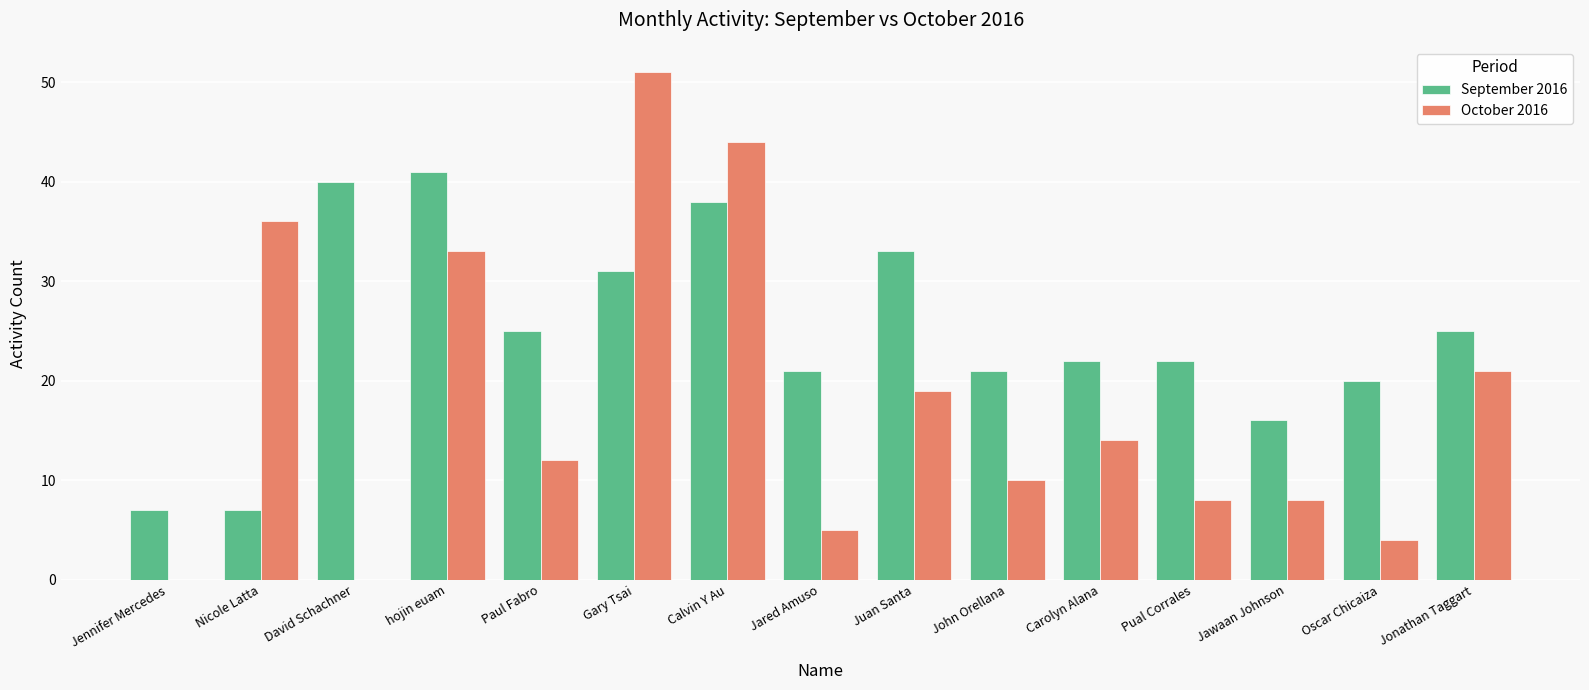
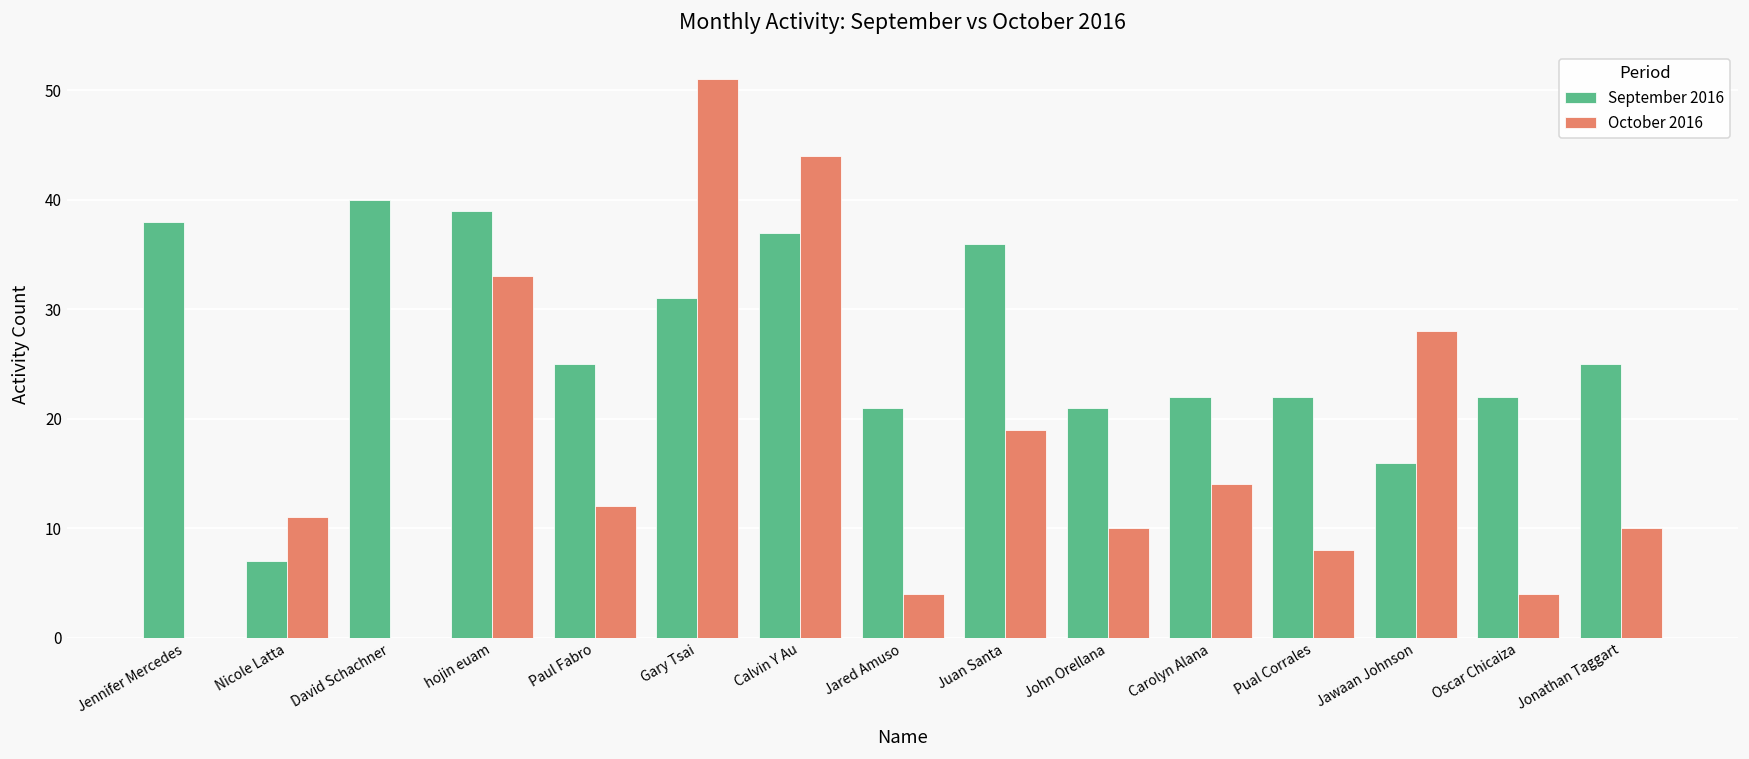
September 2016, Jennifer Mercedes: 7 -> 38
October 2016, Nicole Latta: 36 -> 11
September 2016, hojin euam: 41 -> 39
September 2016, Calvin Y Au: 38 -> 37
October 2016, Jared Amuso: 5 -> 4
September 2016, Juan Santa: 33 -> 36
October 2016, Jawaan Johnson: 8 -> 28
September 2016, Oscar Chicaiza: 20 -> 22
October 2016, Jonathan Taggart: 21 -> 10
